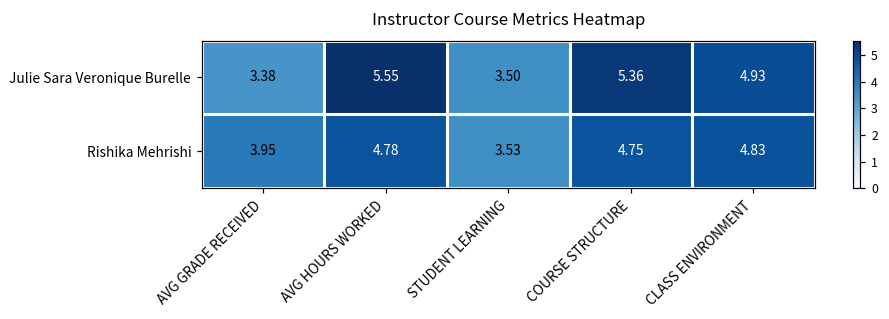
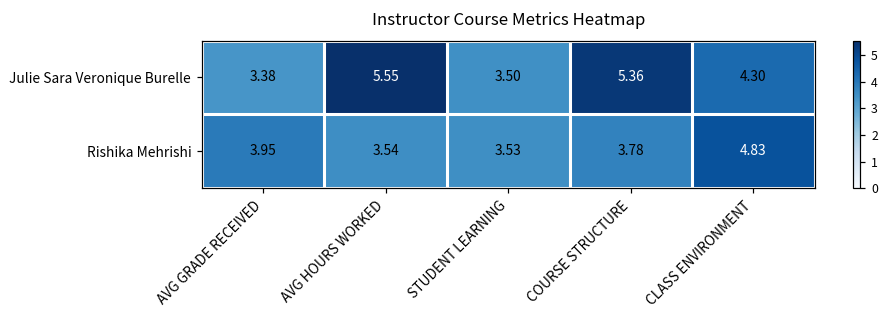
Julie Sara Veronique Burelle, CLASS ENVIRONMENT: 4.93 -> 4.30
Rishika Mehrishi, AVG HOURS WORKED: 4.78 -> 3.54
Rishika Mehrishi, COURSE STRUCTURE: 4.75 -> 3.78
